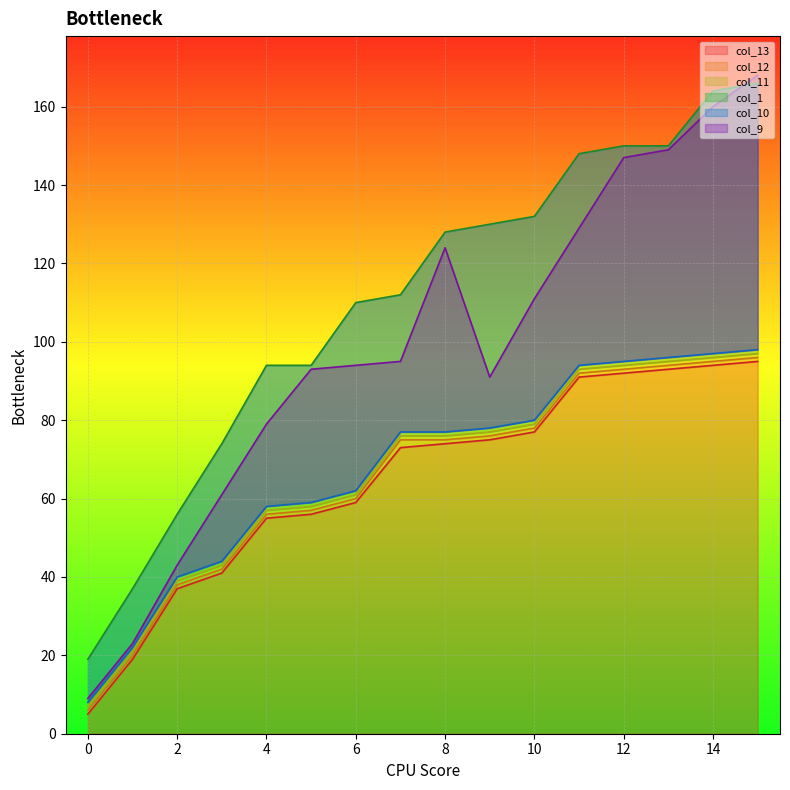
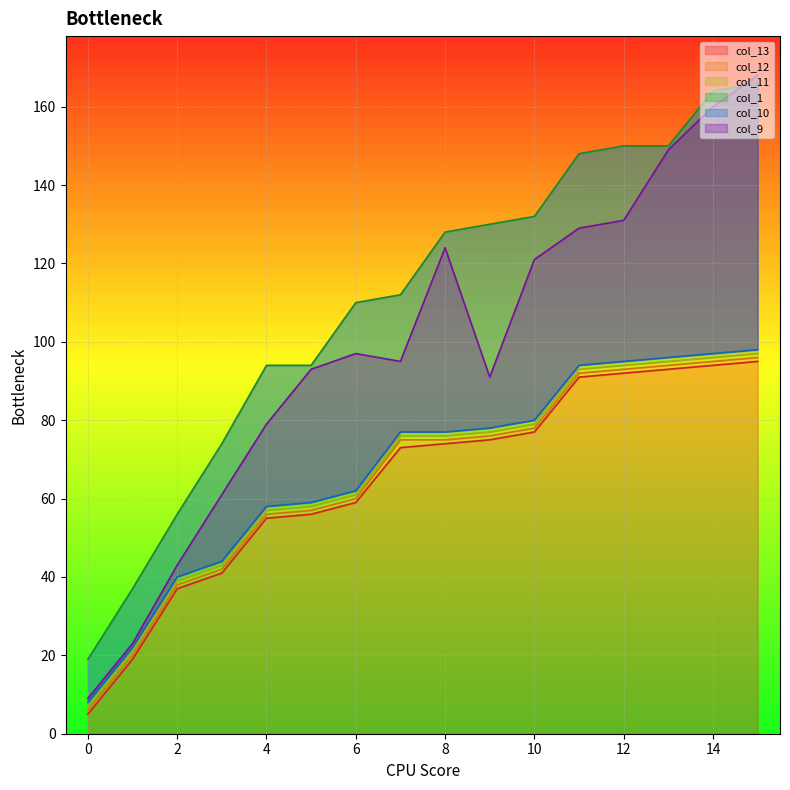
col_9, 6: 94 -> 97
col_9, 10: 111 -> 121
col_9, 12: 147 -> 131
